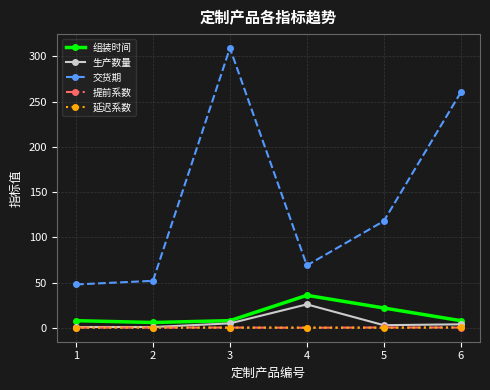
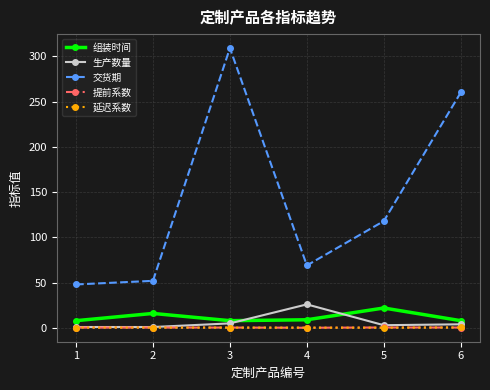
组装时间, 2: 10 -> 20
组装时间, 4: 40 -> 10
